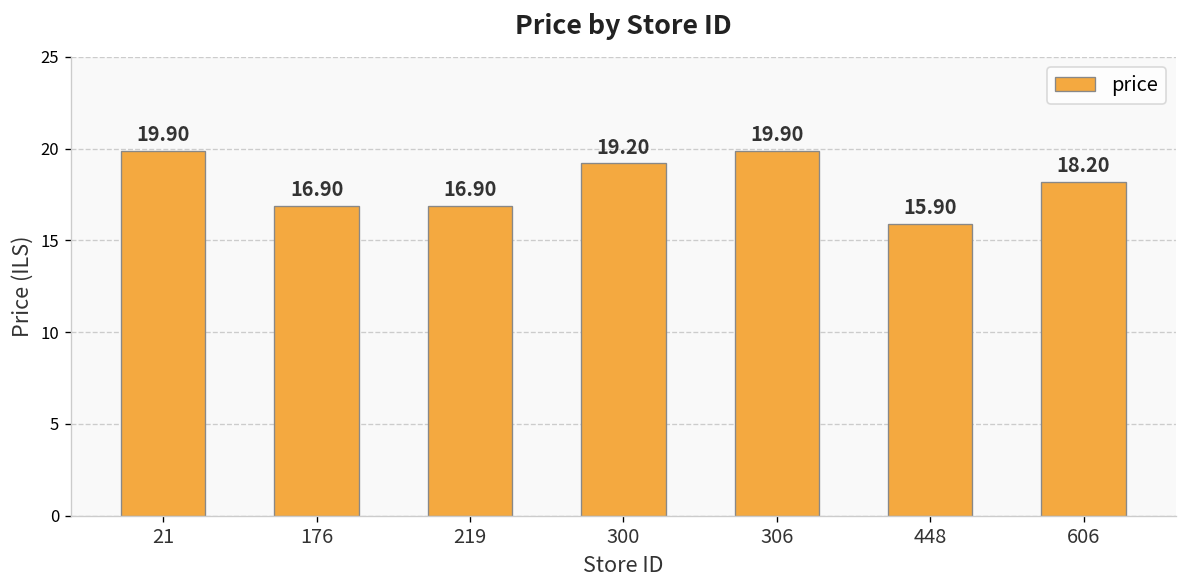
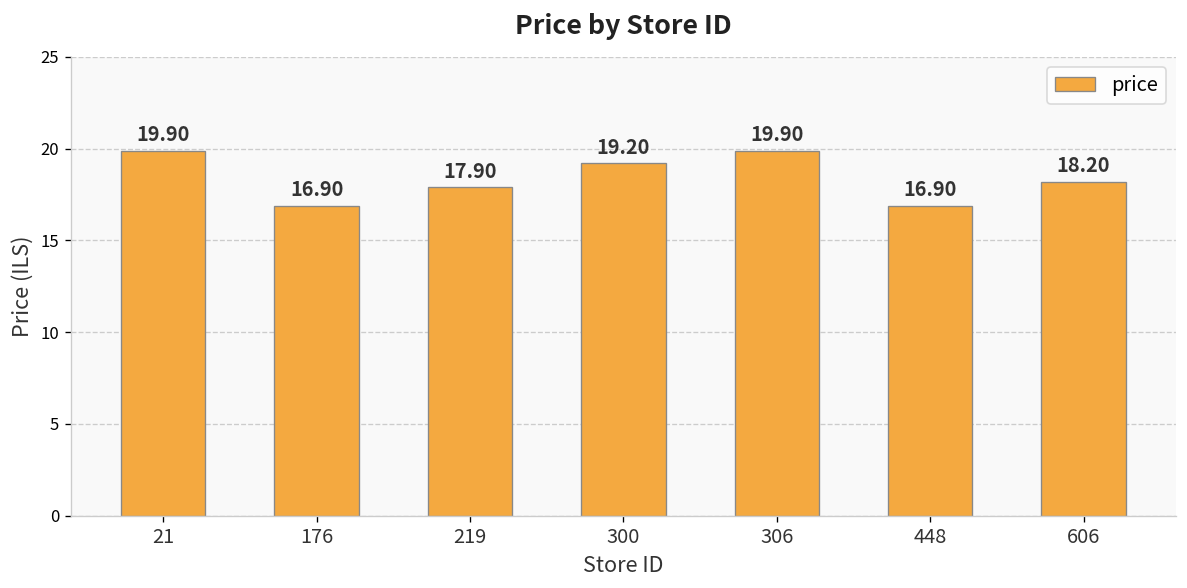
219: 16.90 -> 17.90
448: 15.90 -> 16.90
